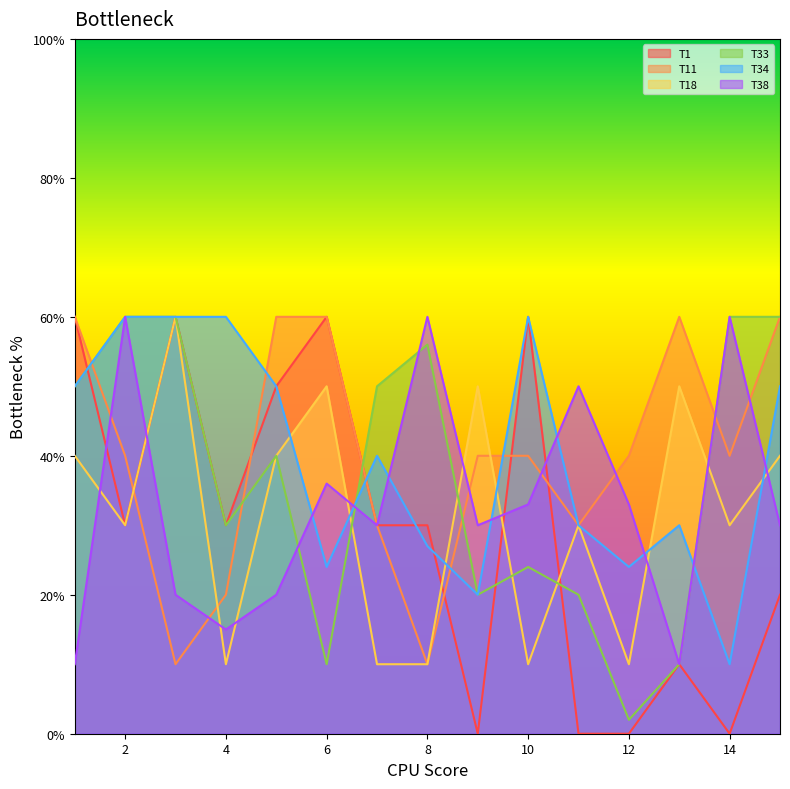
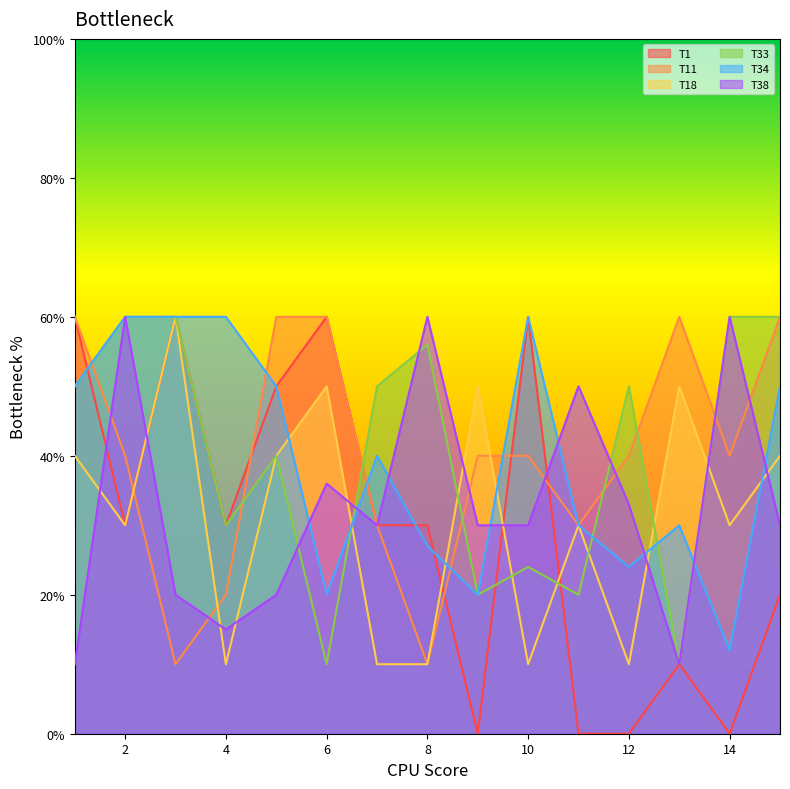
T34, 6: 24% -> 20%
T38, 10: 33% -> 30%
T33, 12: 2% -> 50%
T34, 14: 10% -> 12%
